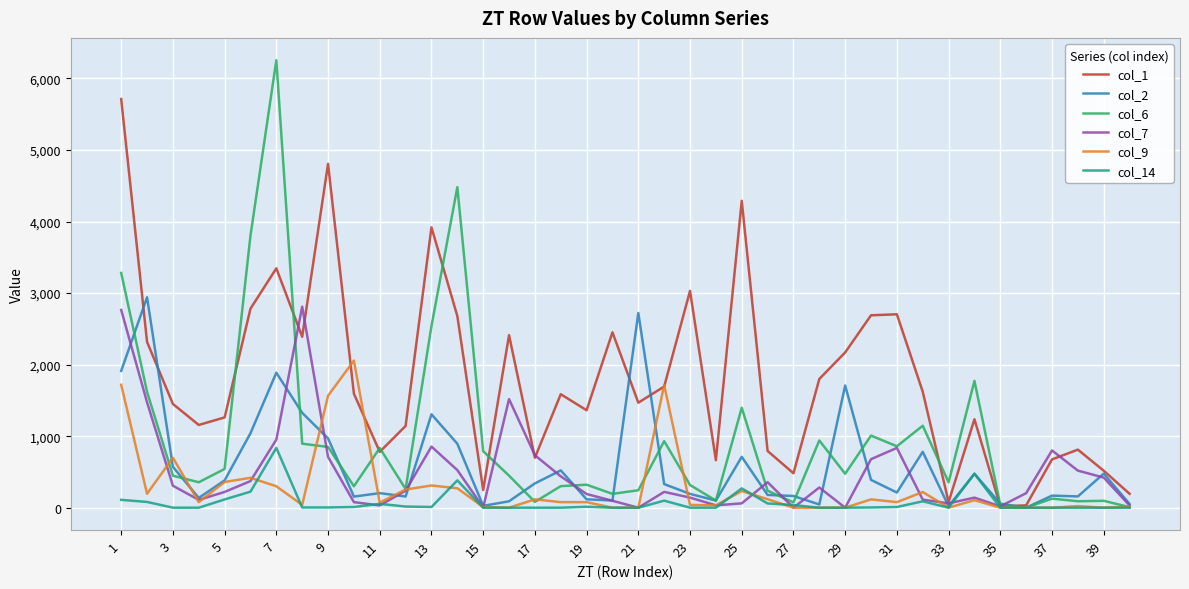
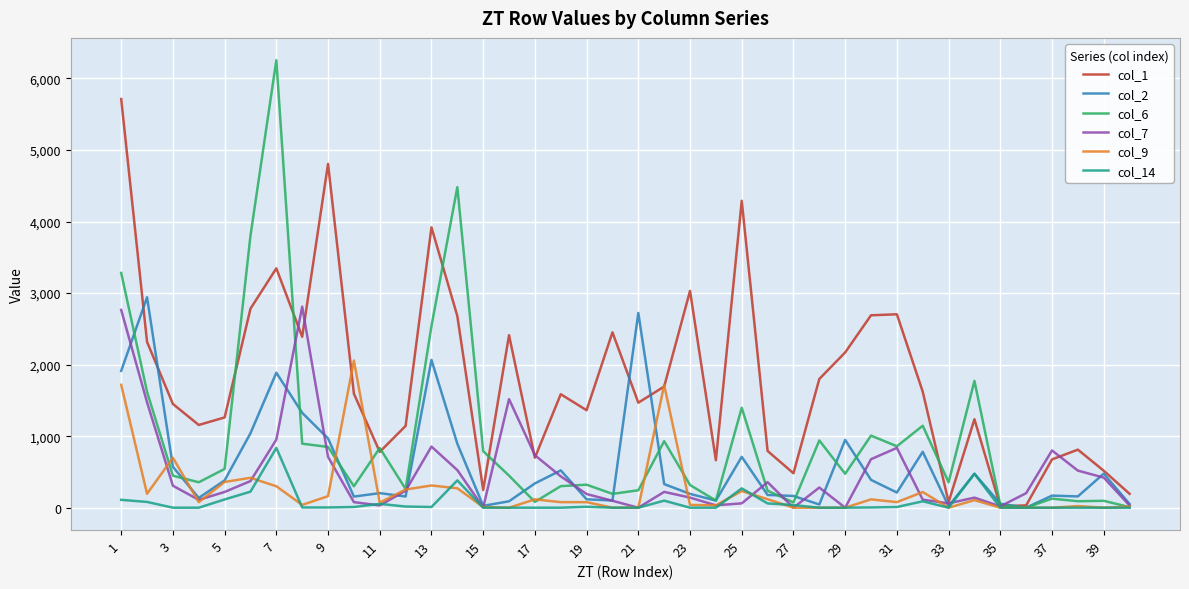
col_9, 9: 1,600 -> 200
col_2, 13: 1,300 -> 2,100
col_2, 29: 1,700 -> 900
